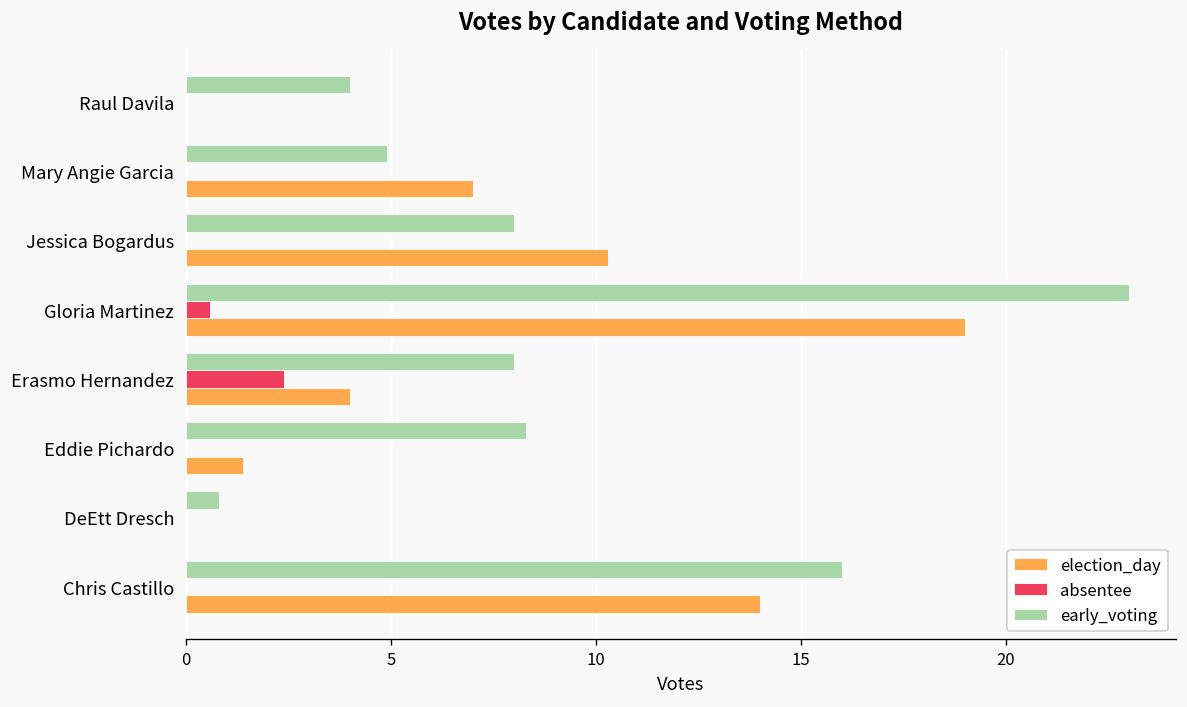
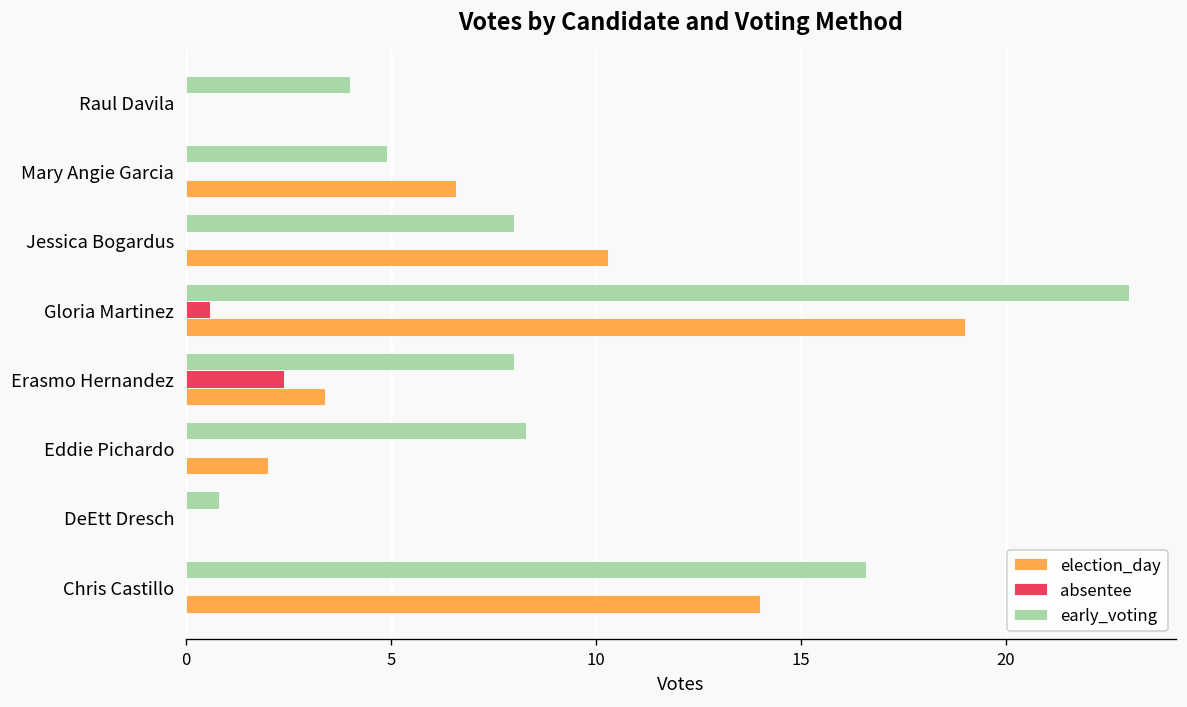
election_day, Mary Angie Garcia: 7.0 -> 6.6
election_day, Erasmo Hernandez: 4.0 -> 3.4
election_day, Eddie Pichardo: 1.4 -> 2.0
early_voting, Chris Castillo: 16.0 -> 16.6
